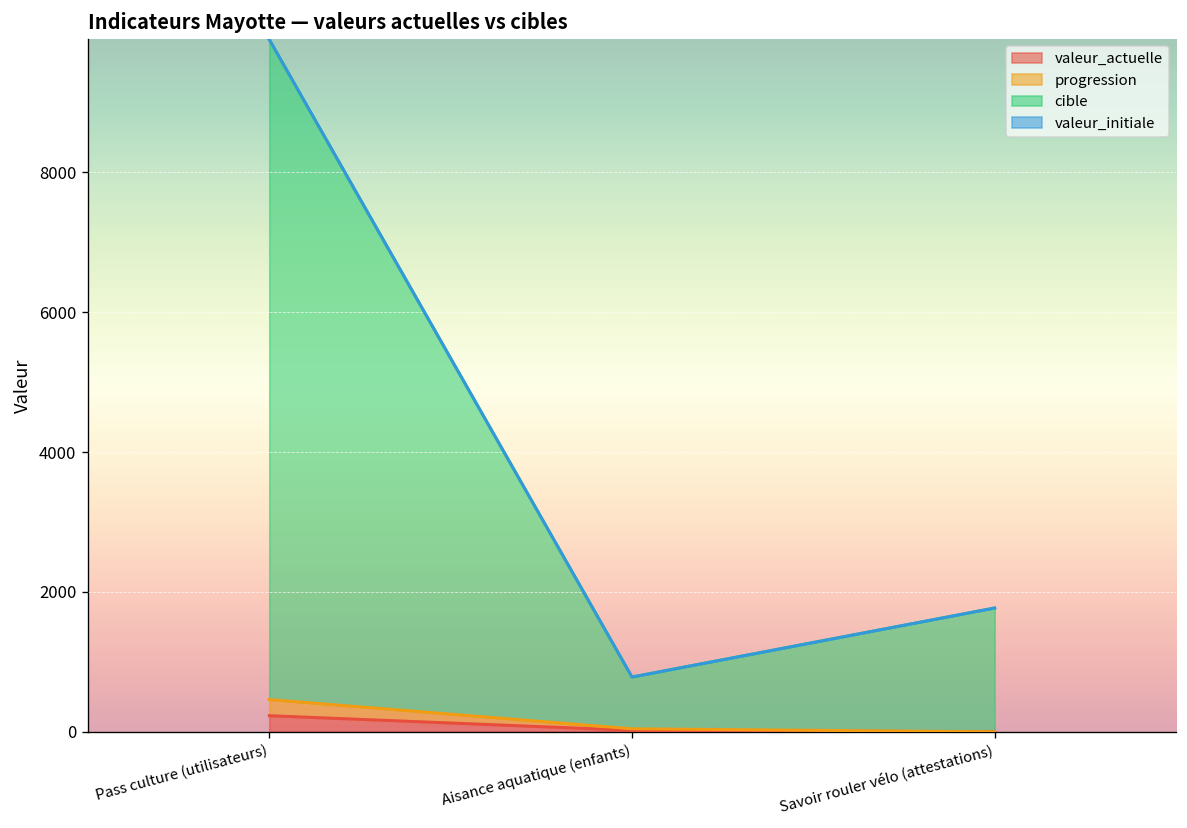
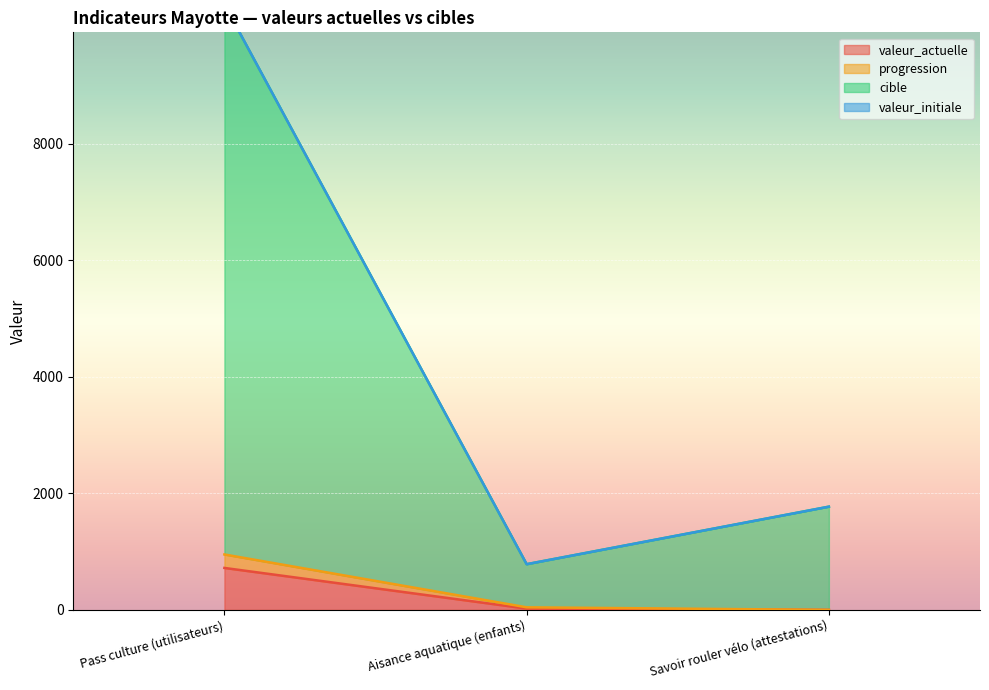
valeur_actuelle, Pass culture (utilisateurs): 200 -> 700
